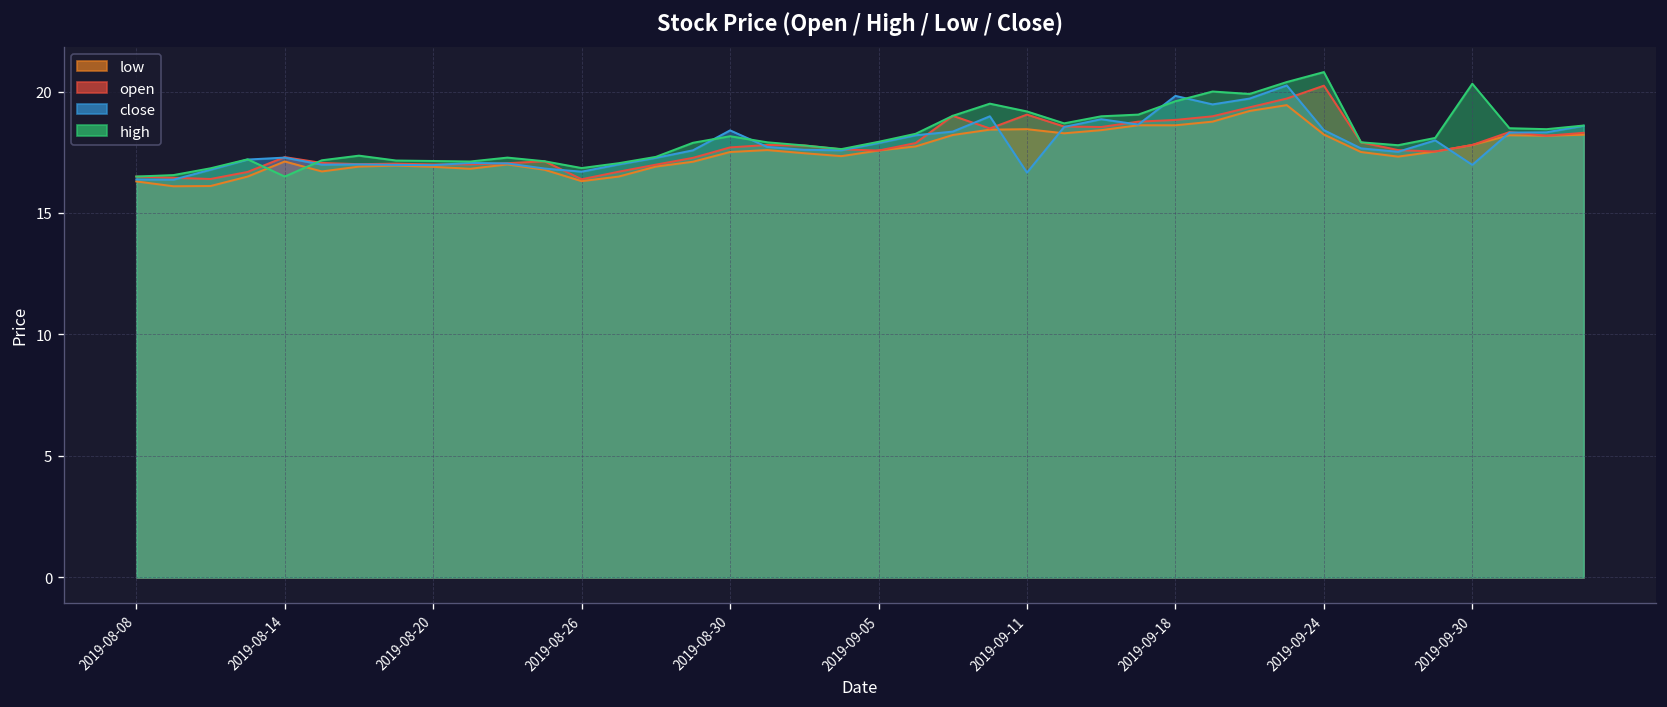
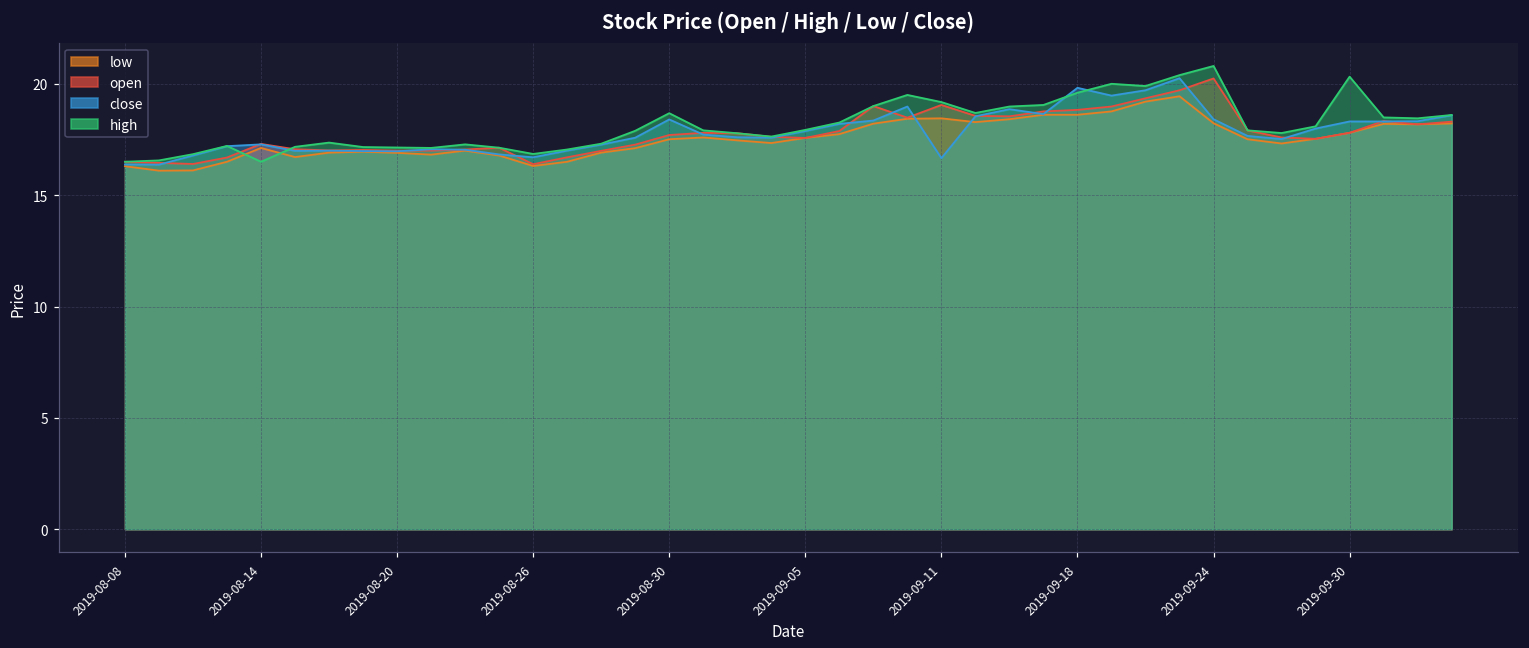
high, 2019-08-30: 18.2 -> 18.7
close, 2019-09-30: 17.0 -> 18.3
